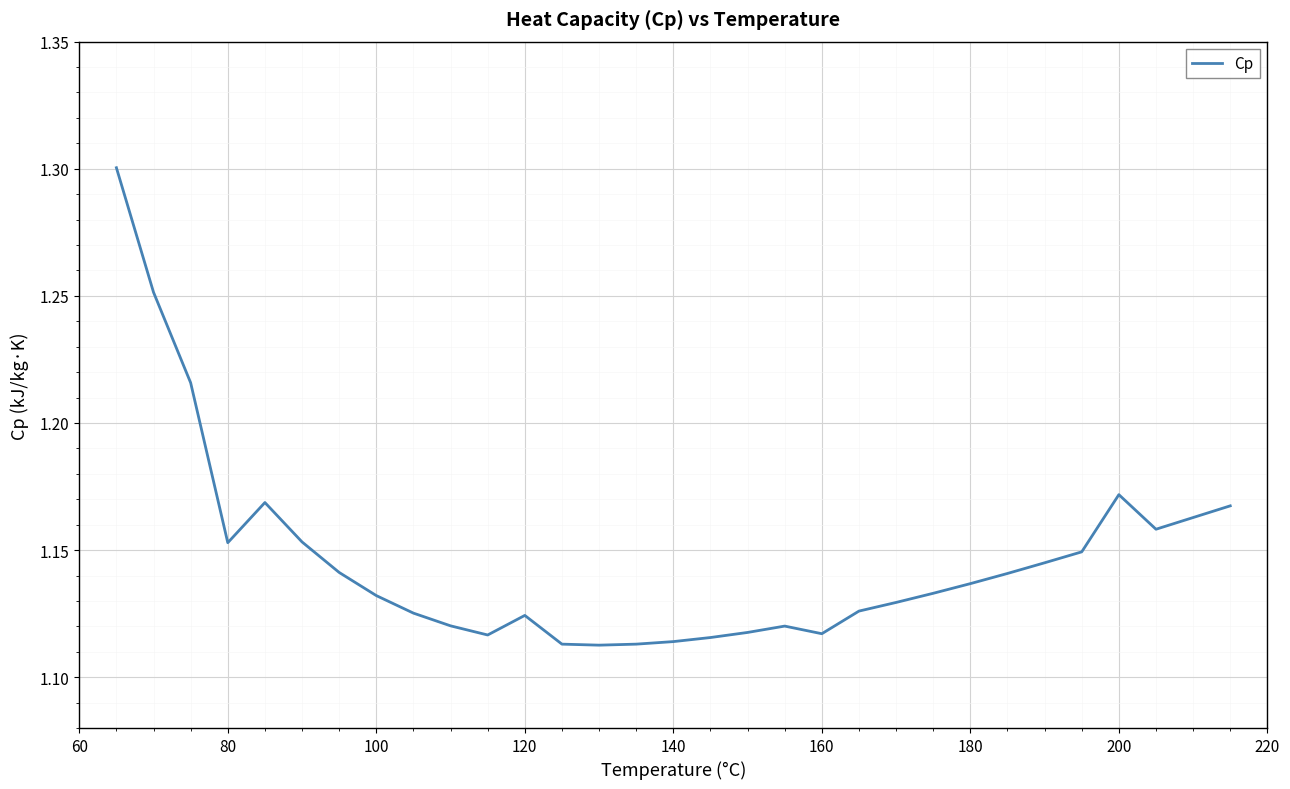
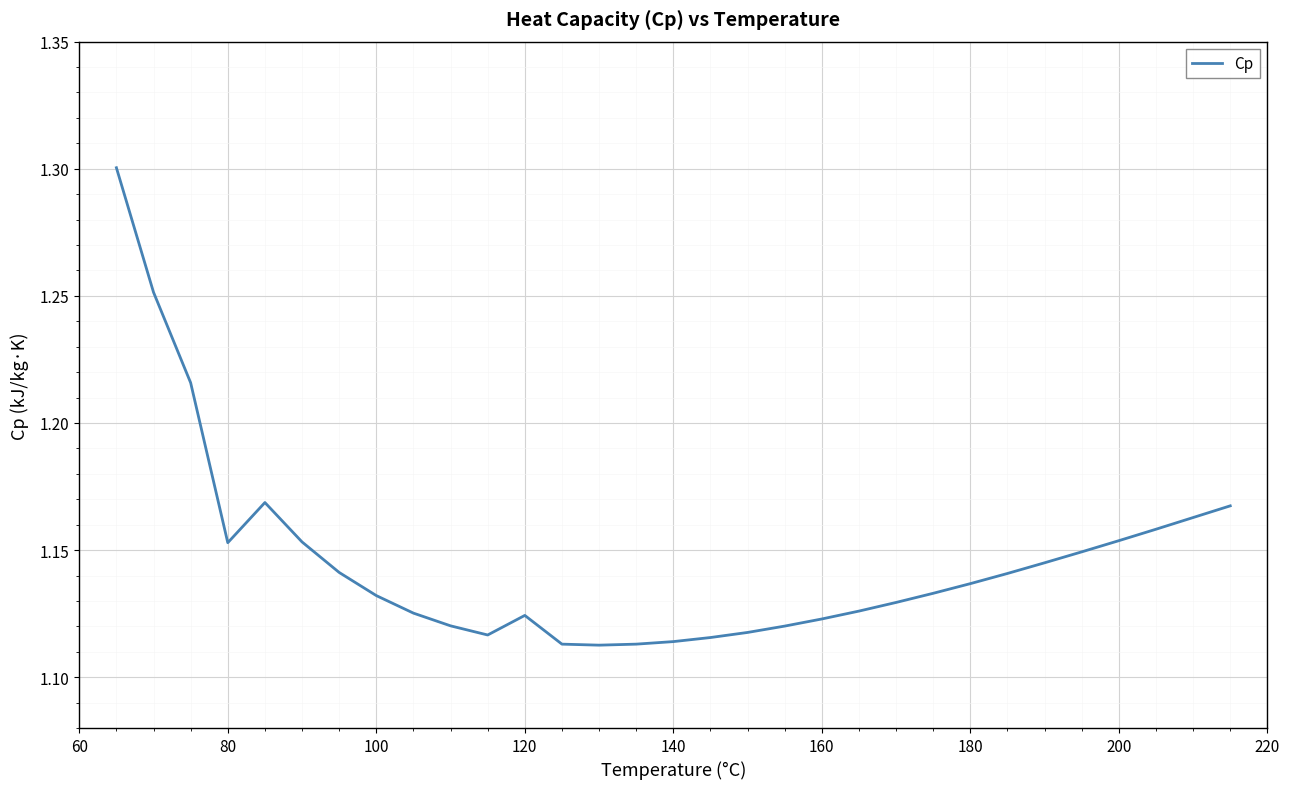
160: 1.117 -> 1.123
200: 1.172 -> 1.154
